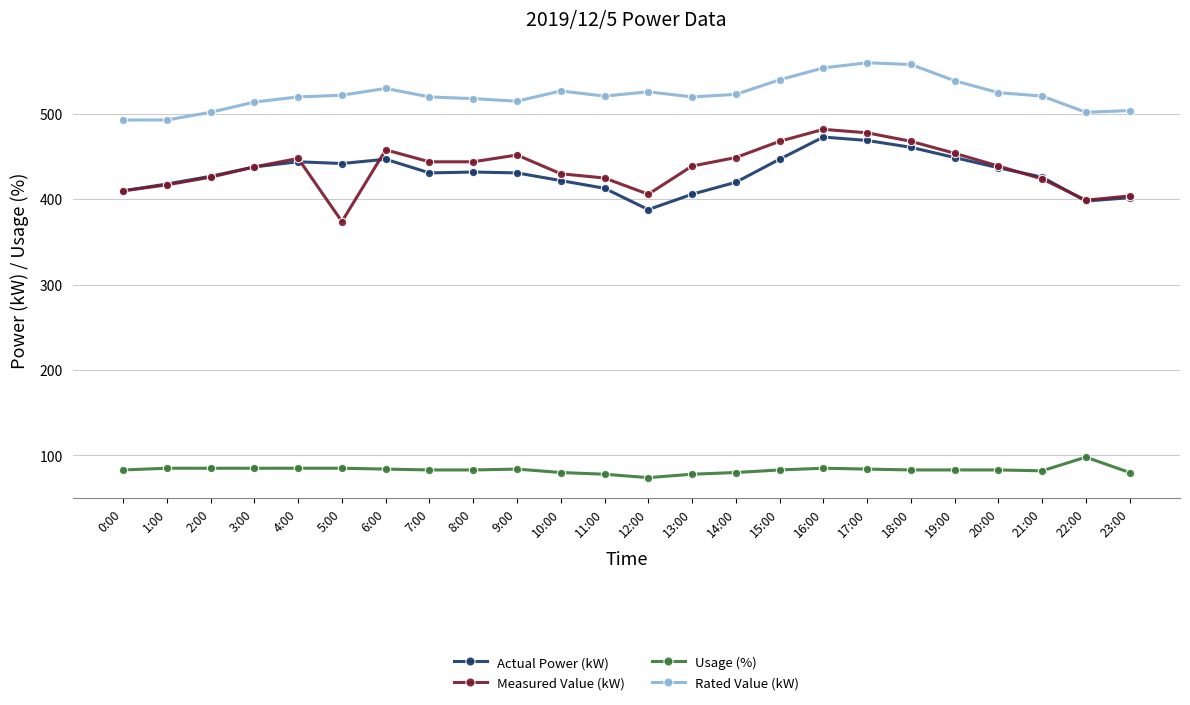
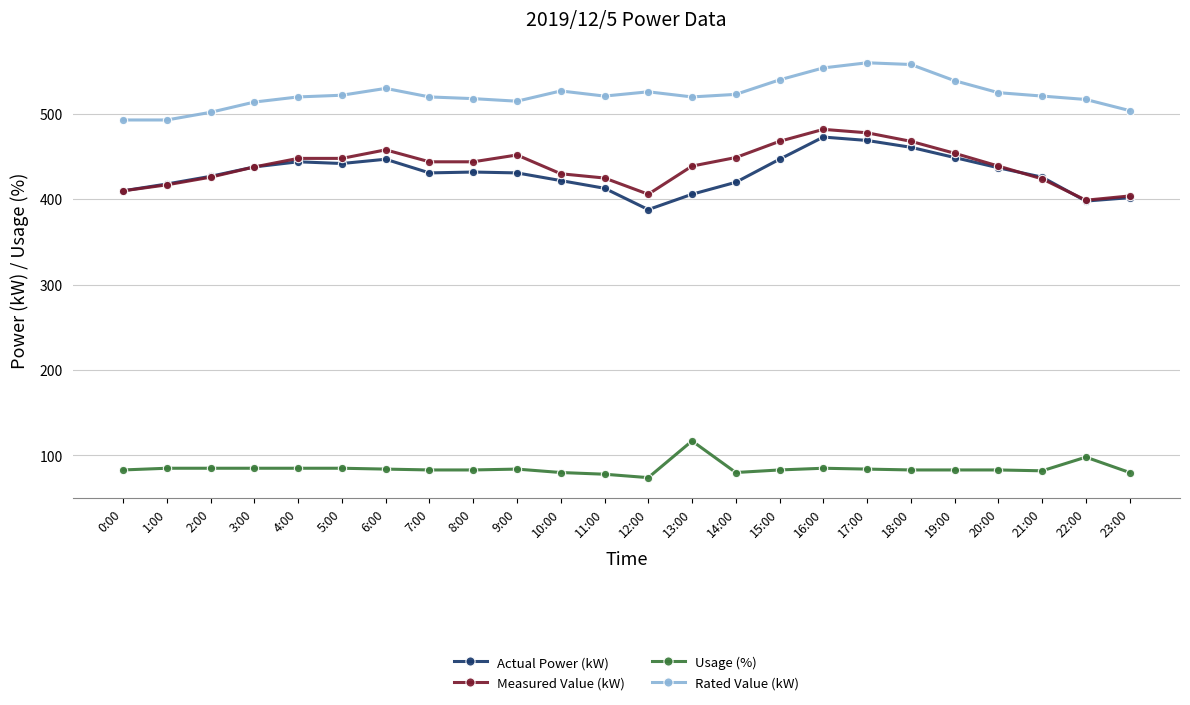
Measured Value (kW), 5:00: 370 -> 450
Usage (%), 13:00: 80 -> 120
Rated Value (kW), 22:00: 500 -> 520
